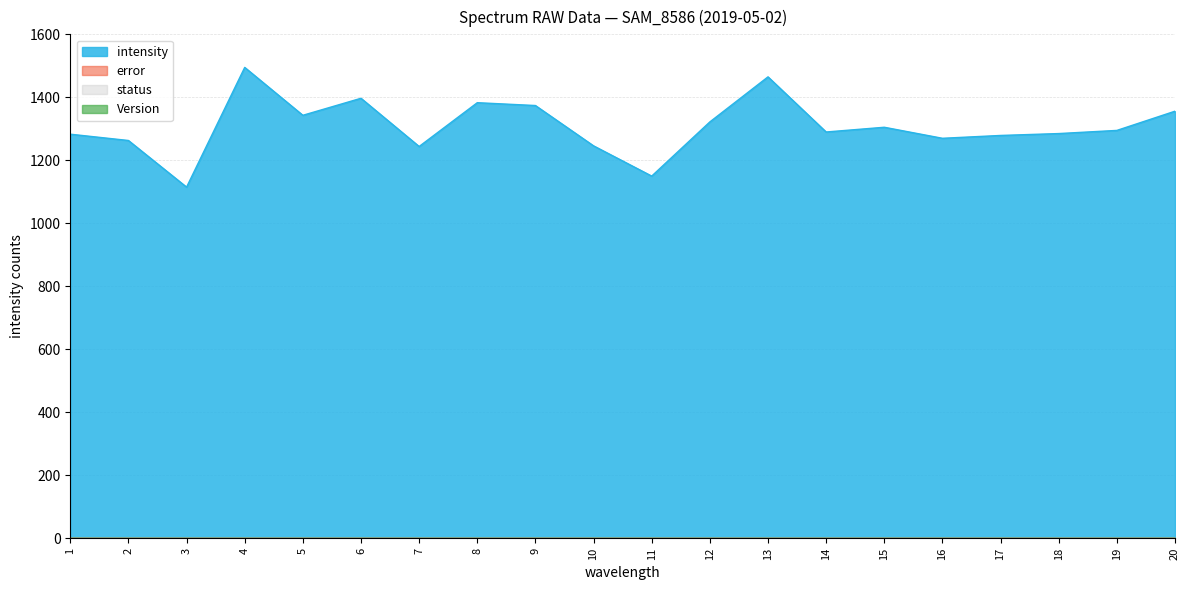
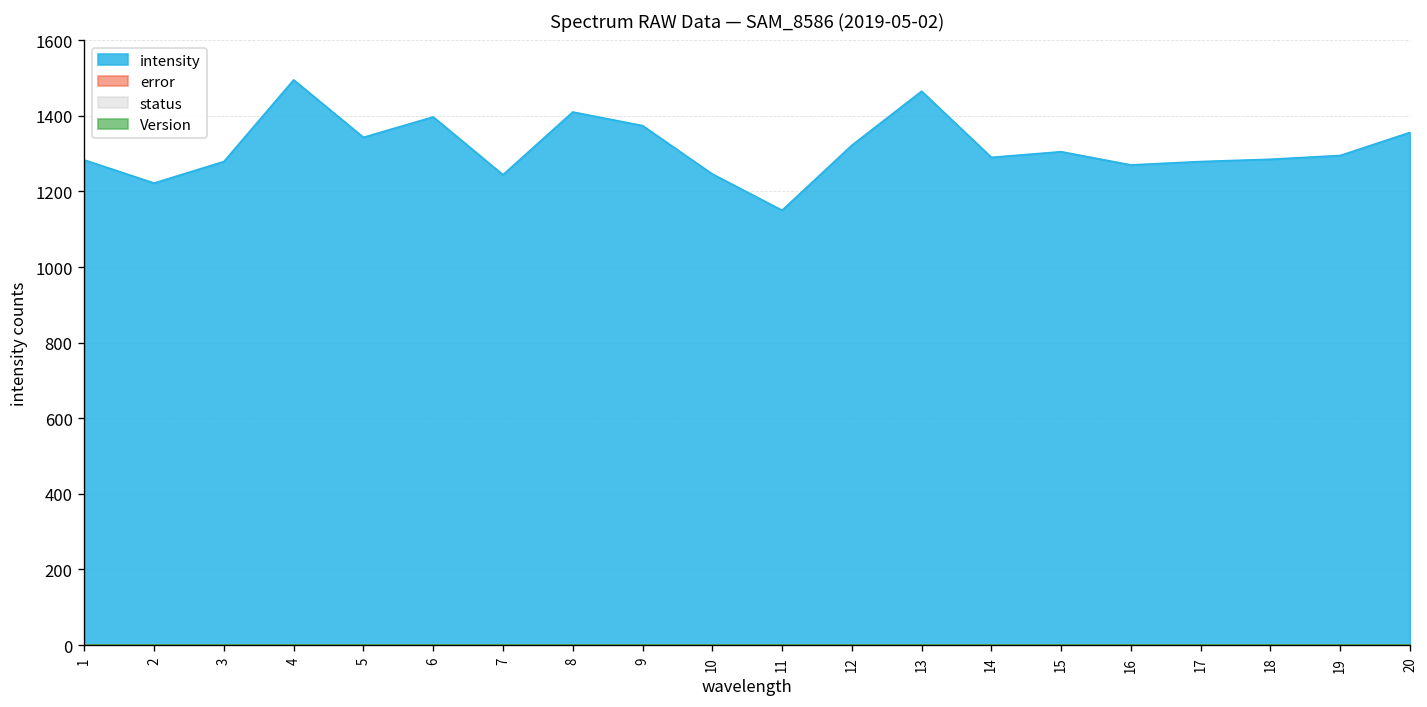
intensity, 2: 1260 -> 1220
intensity, 3: 1120 -> 1280
intensity, 8: 1380 -> 1410
